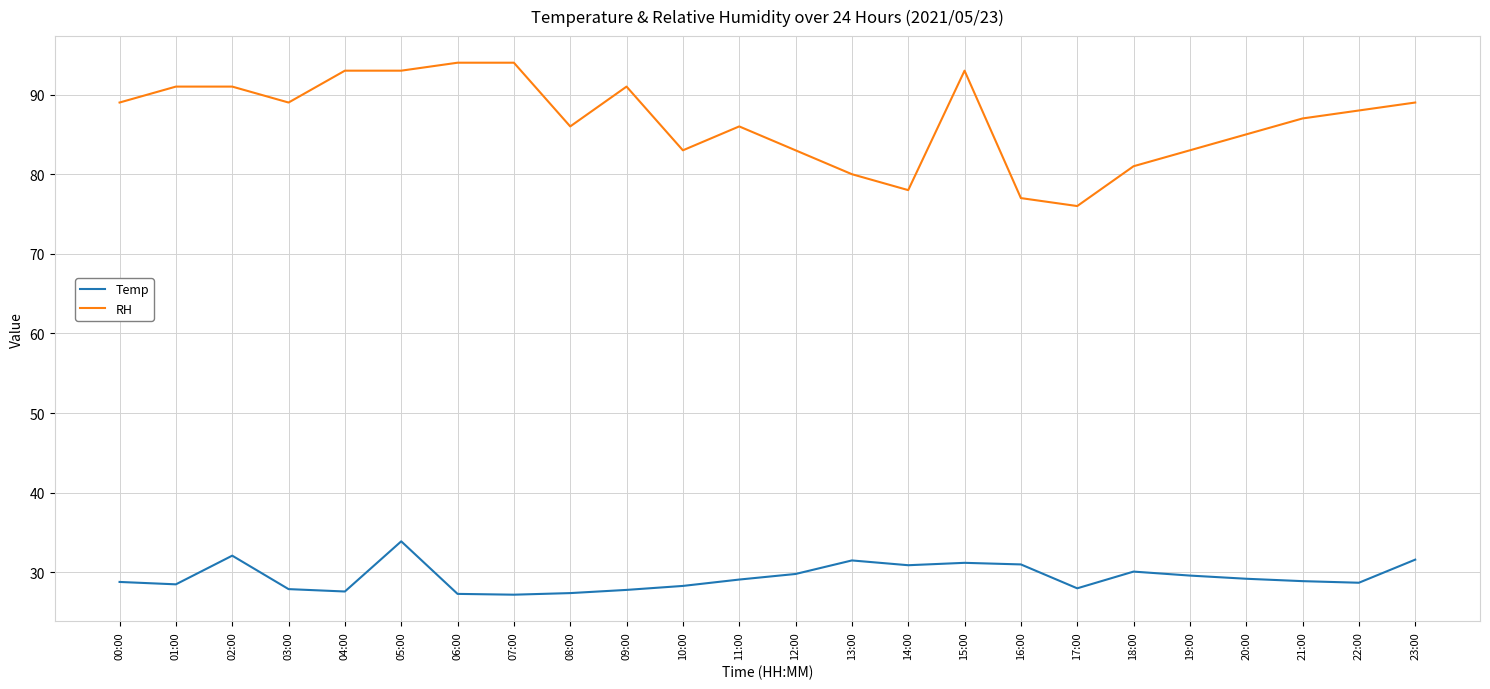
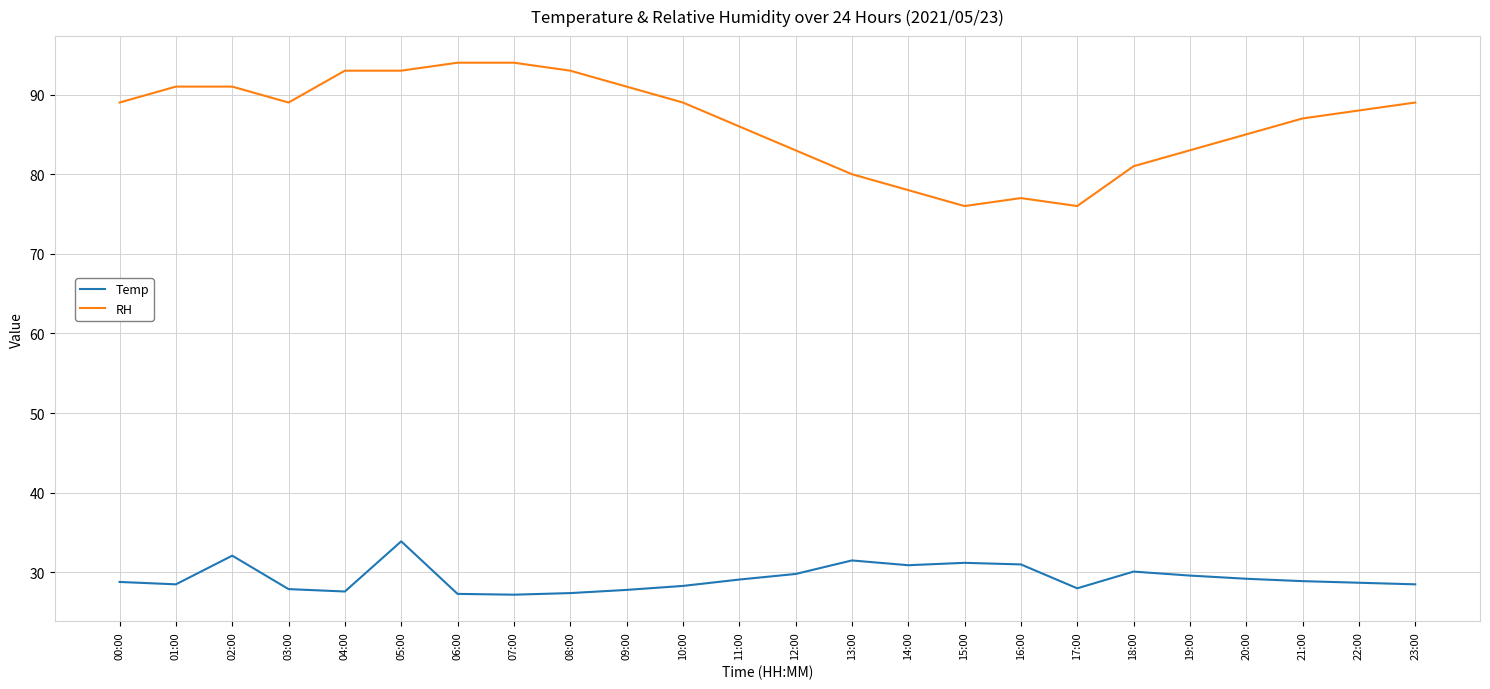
RH, 08:00: 86 -> 93
RH, 10:00: 83 -> 89
RH, 15:00: 93 -> 76
Temp, 23:00: 32 -> 29
